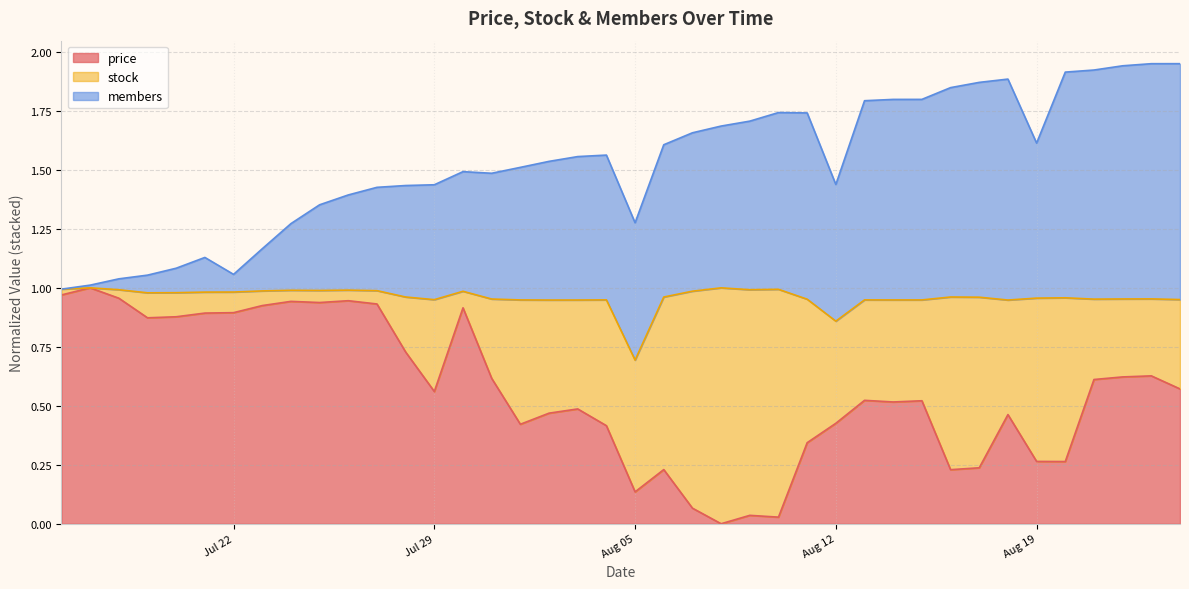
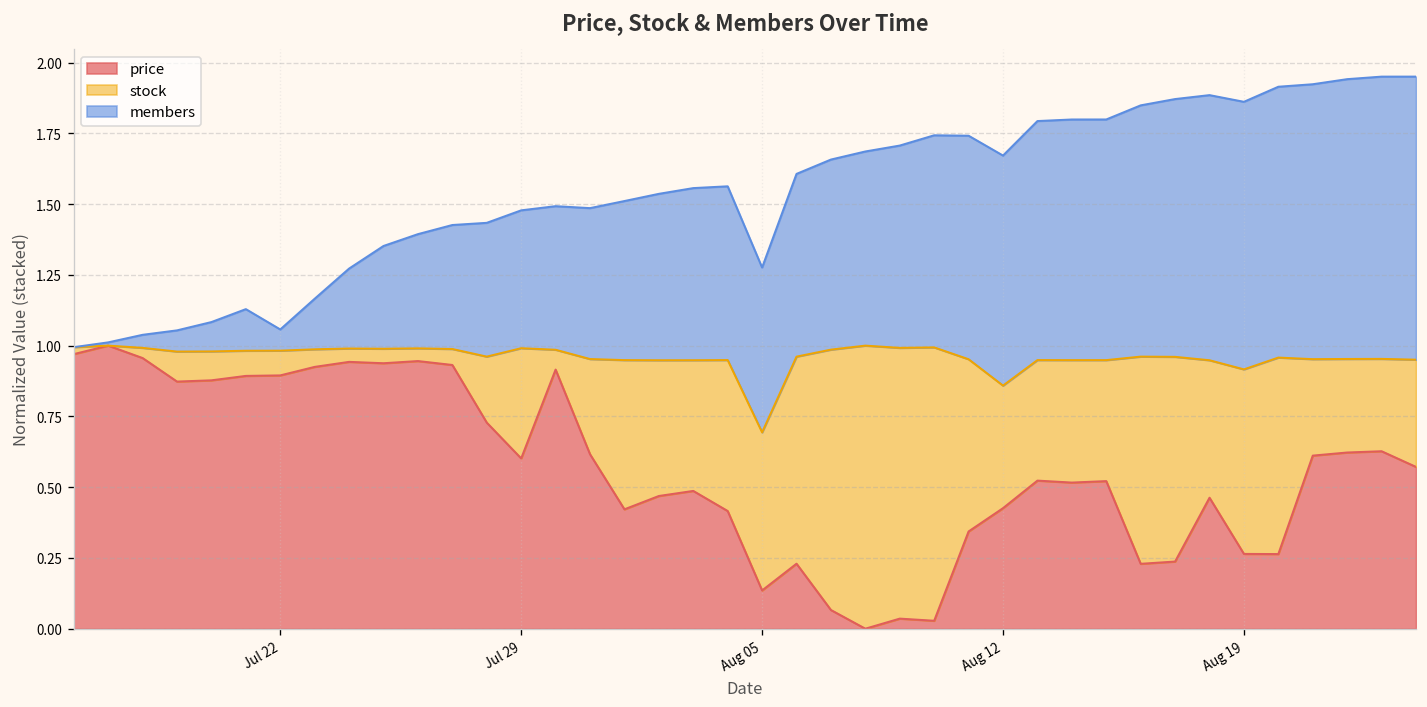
price, Jul 29: 0.56 -> 0.60
members, Aug 12: 0.58 -> 0.81
stock, Aug 19: 0.69 -> 0.65
members, Aug 19: 0.66 -> 0.95
